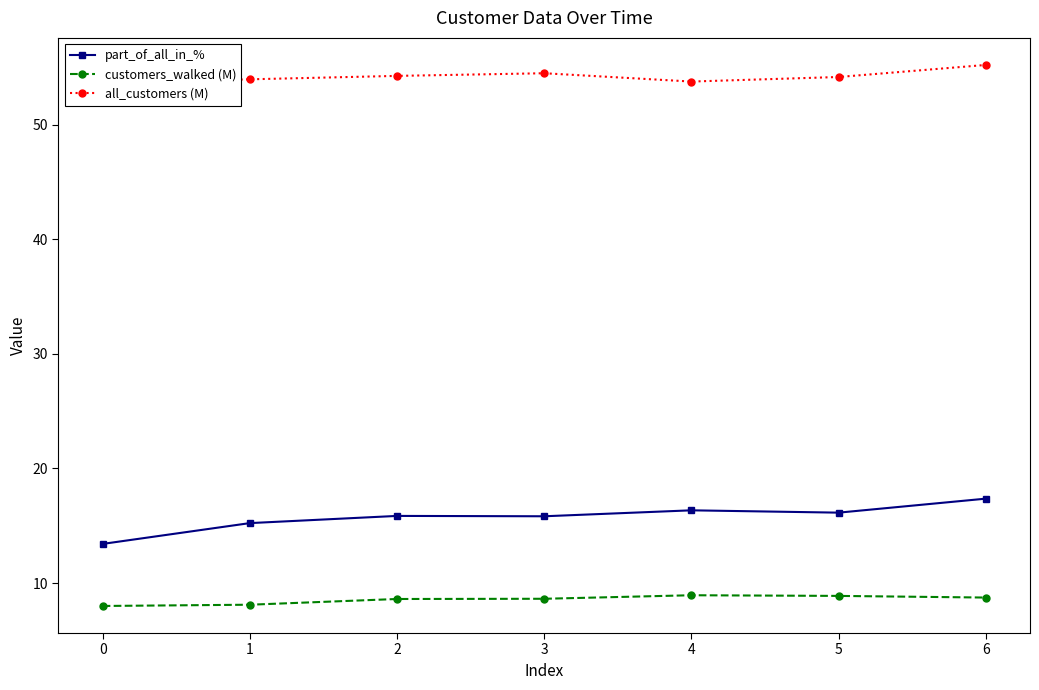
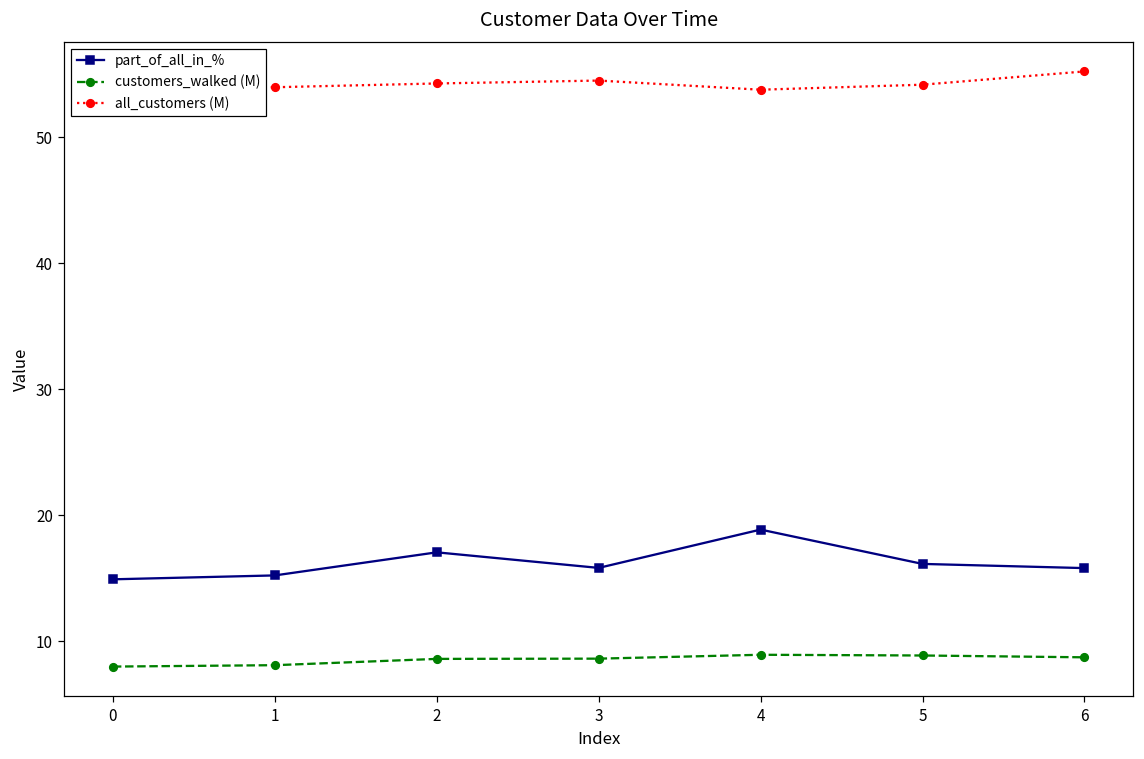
part_of_all_in_%, 0: 13.4 -> 14.9
part_of_all_in_%, 2: 15.9 -> 17.1
part_of_all_in_%, 4: 16.3 -> 18.9
part_of_all_in_%, 6: 17.4 -> 15.8
